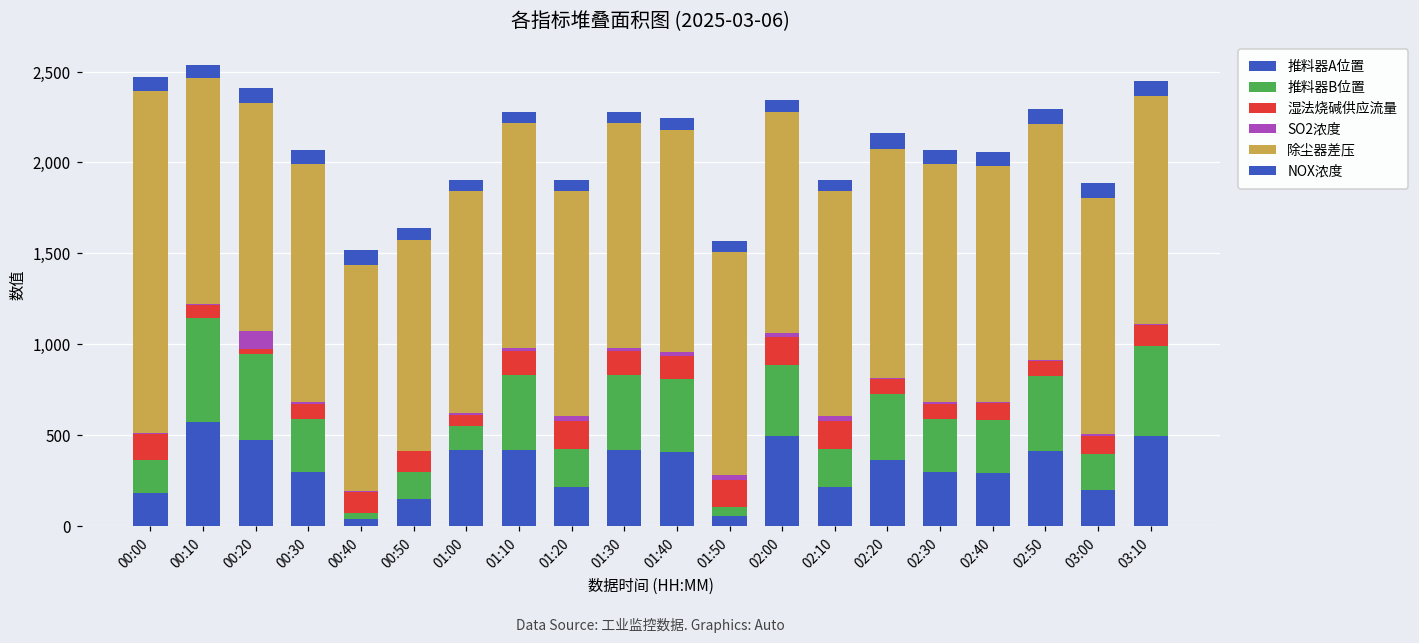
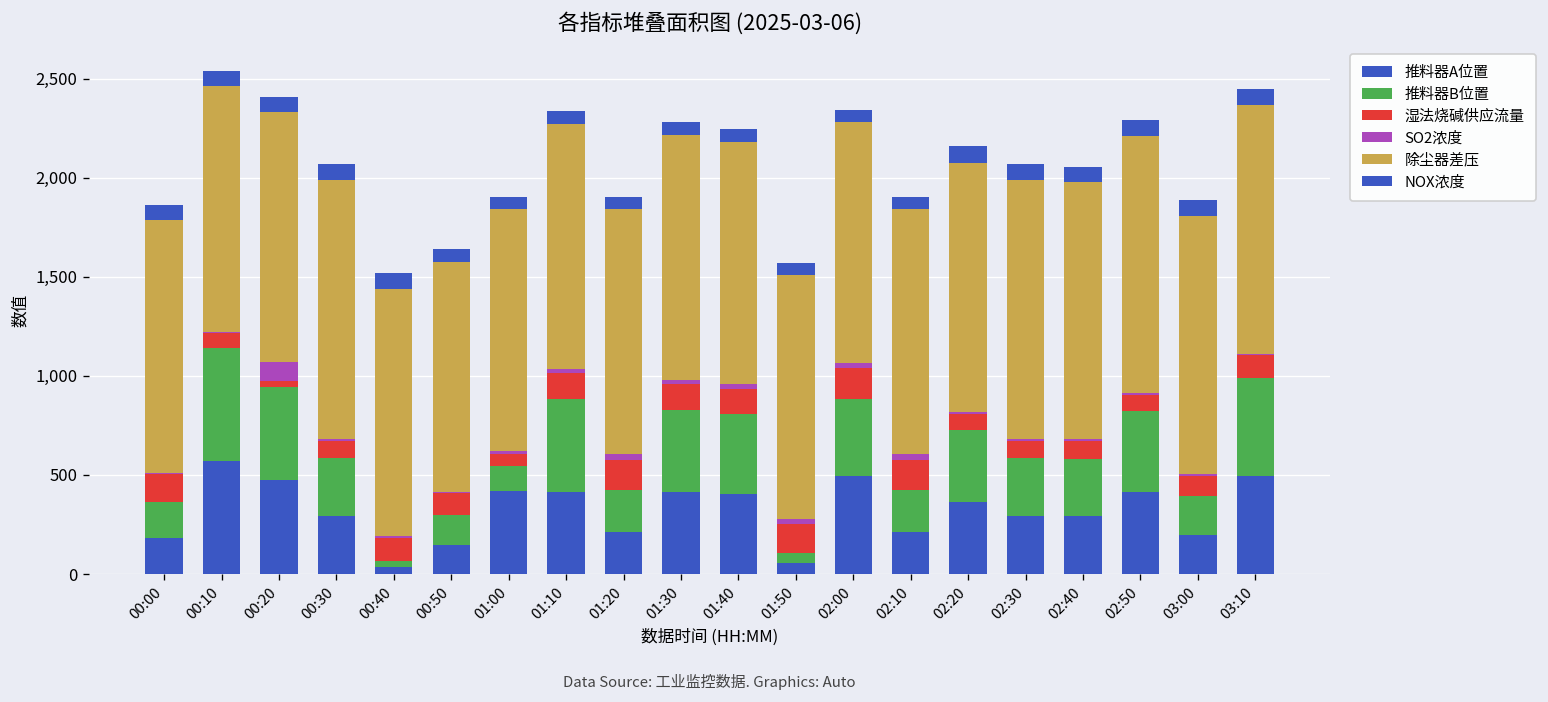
除尘器差压, 00:00: 1,880 -> 1,280
推料器B位置, 01:10: 410 -> 470
